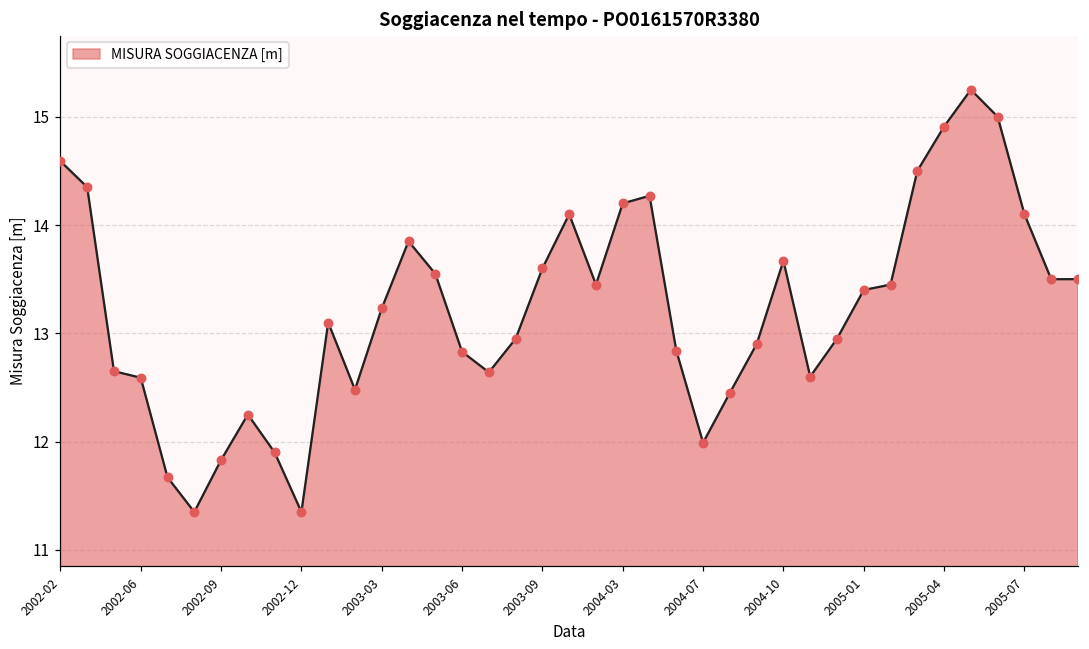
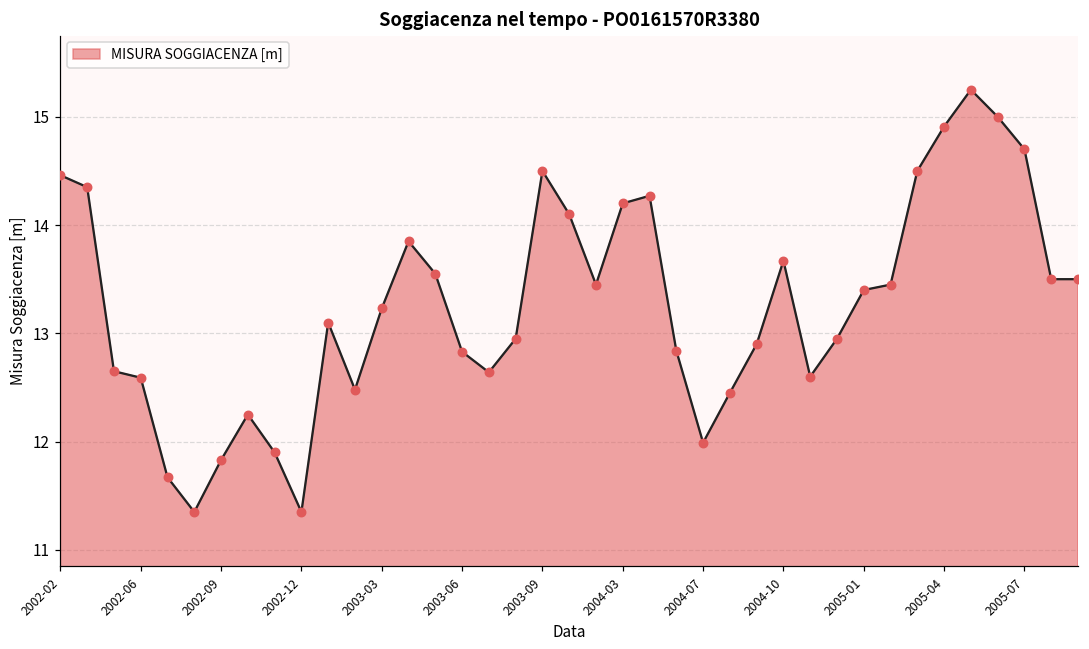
2002-02: 14.6 -> 14.5
2003-09: 13.6 -> 14.5
2005-07: 14.1 -> 14.7
